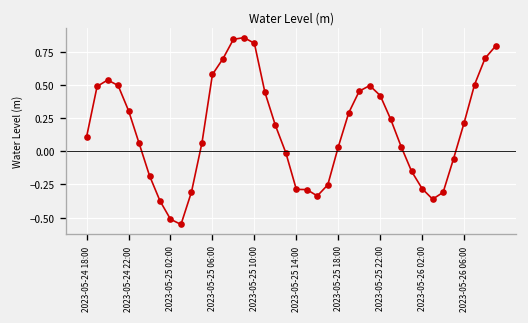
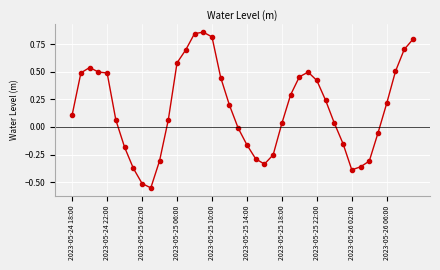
2023-05-24 22:00: 0.31 -> 0.49
2023-05-25 14:00: -0.29 -> -0.16
2023-05-26 02:00: -0.28 -> -0.39
